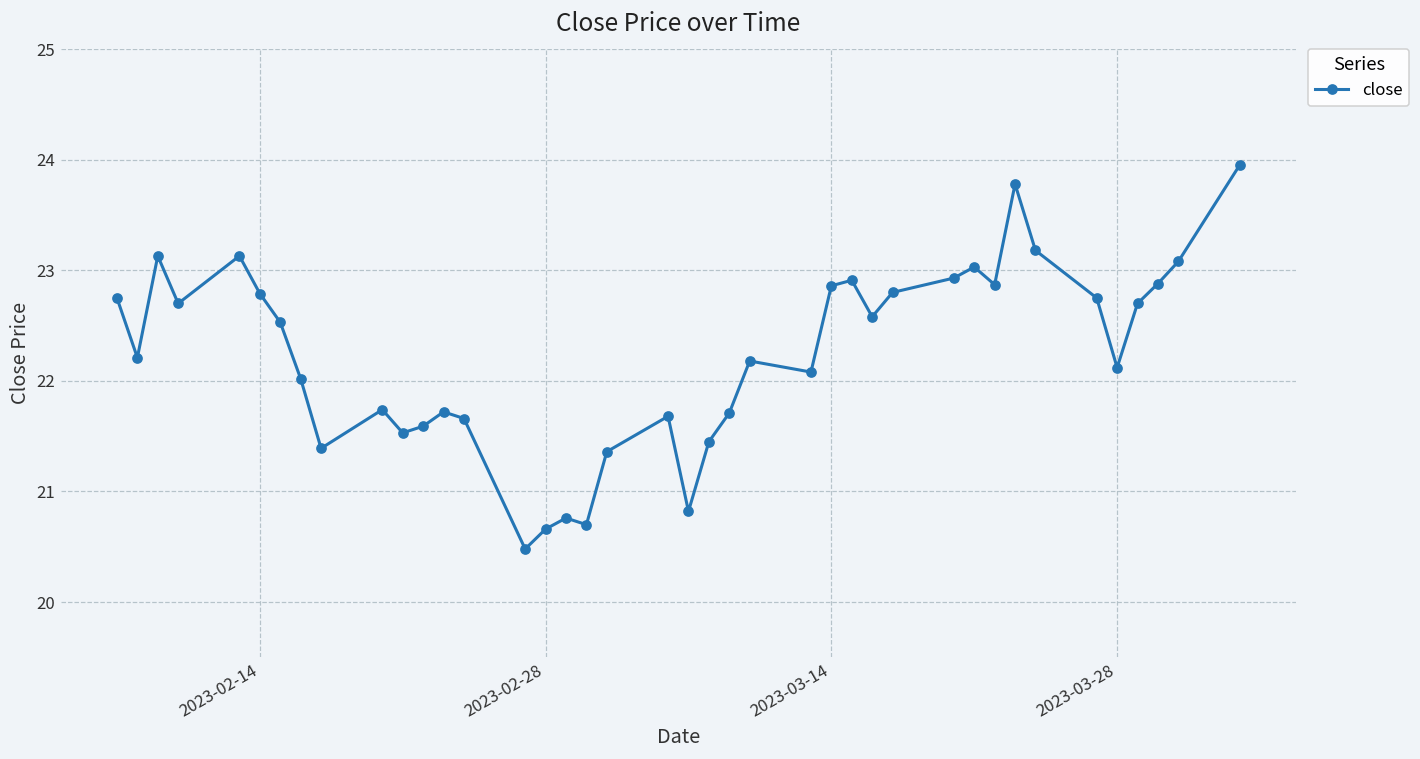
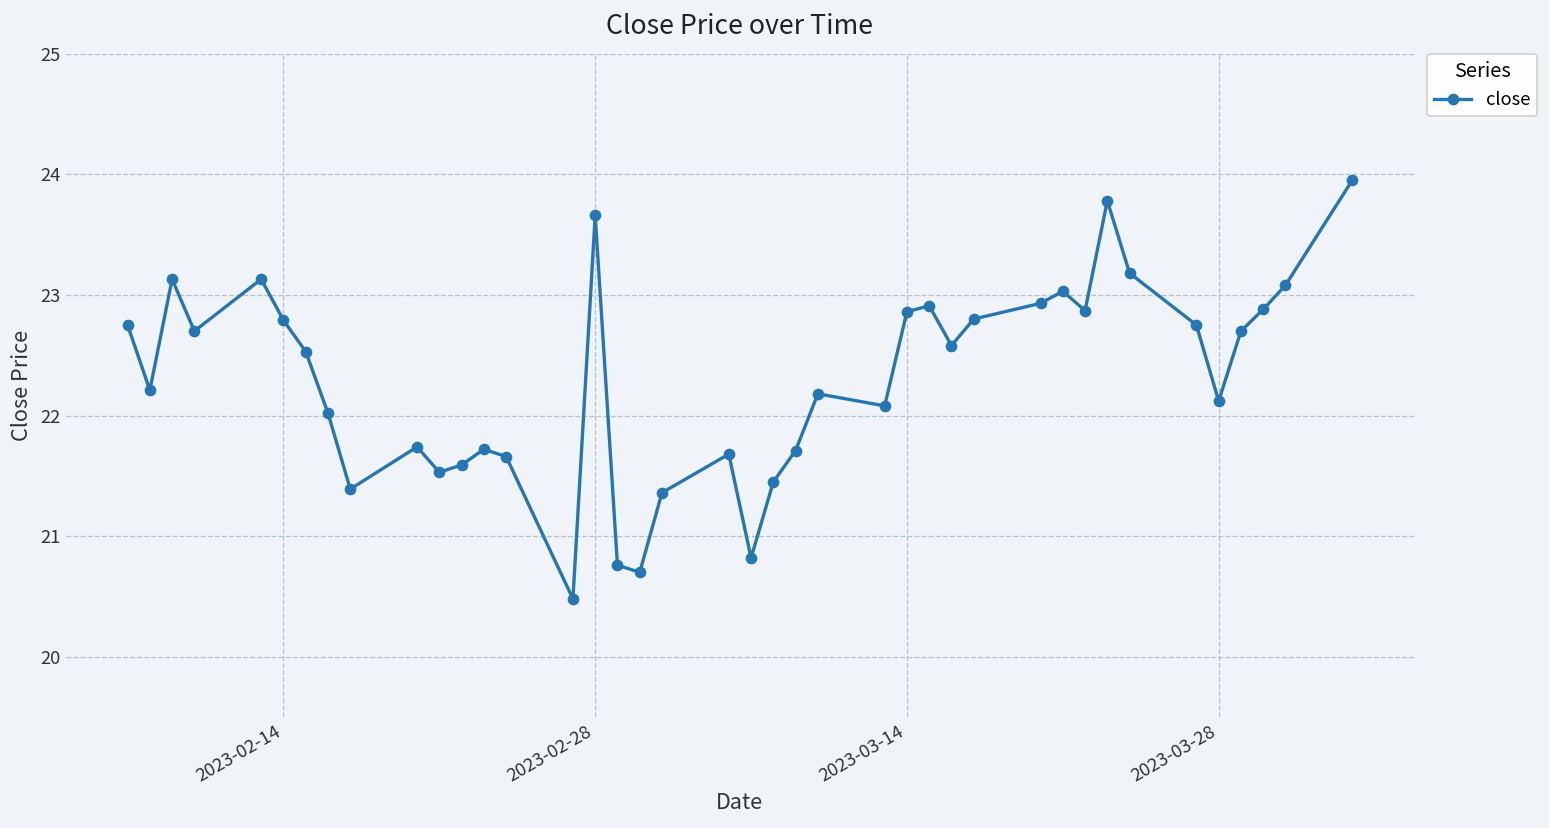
2023-02-28: 20.66 -> 23.66
